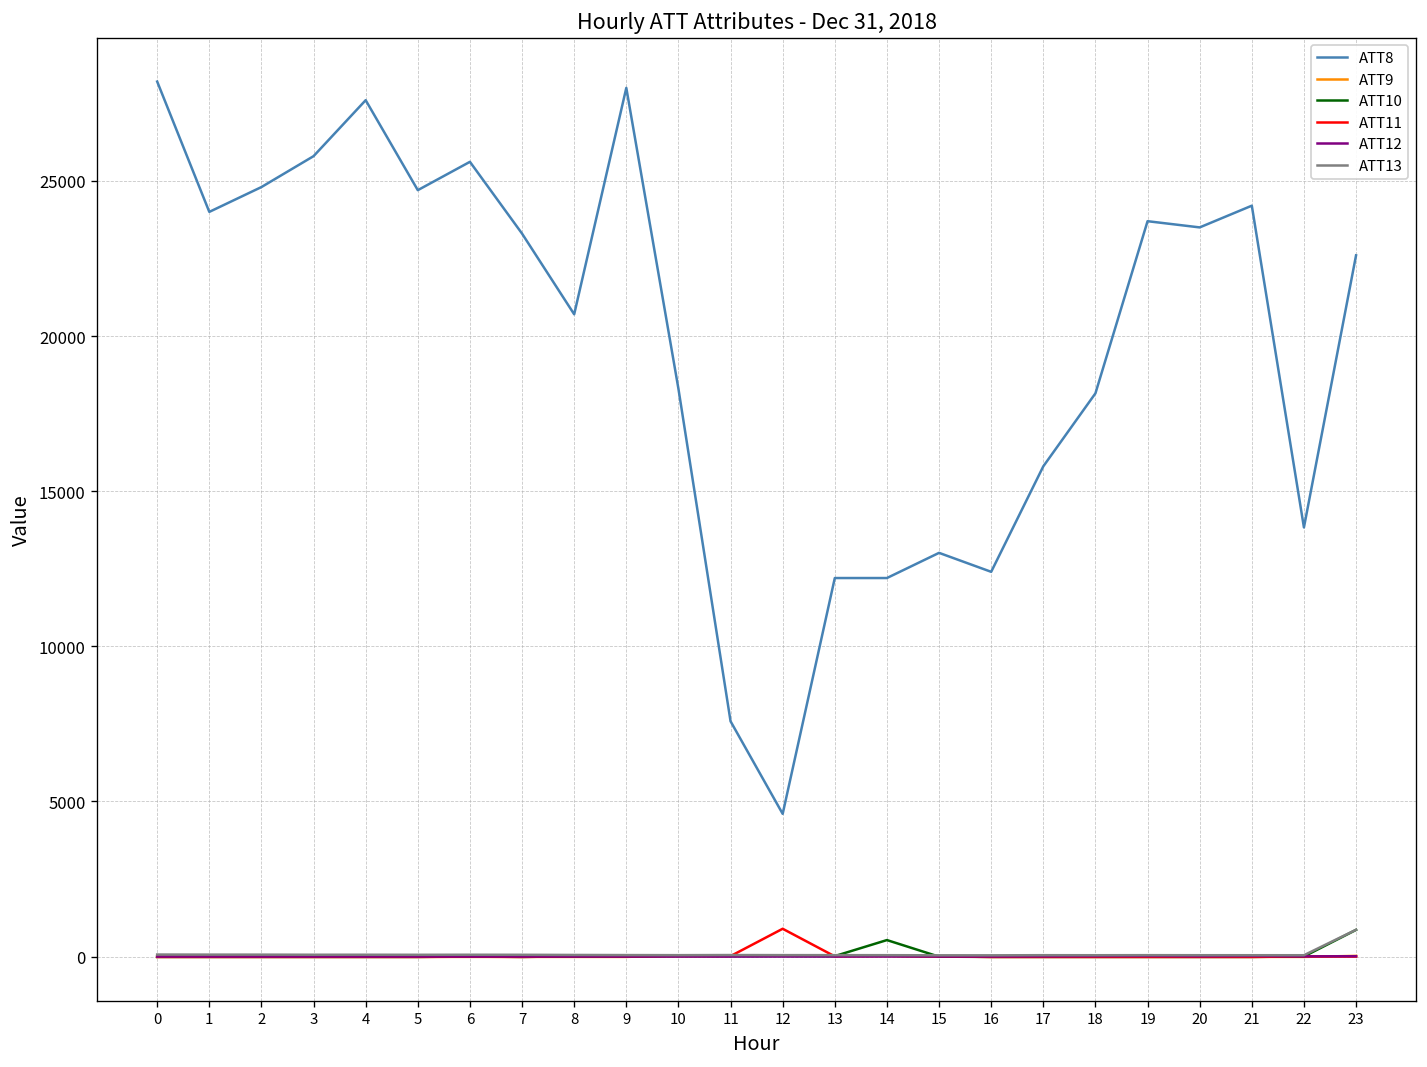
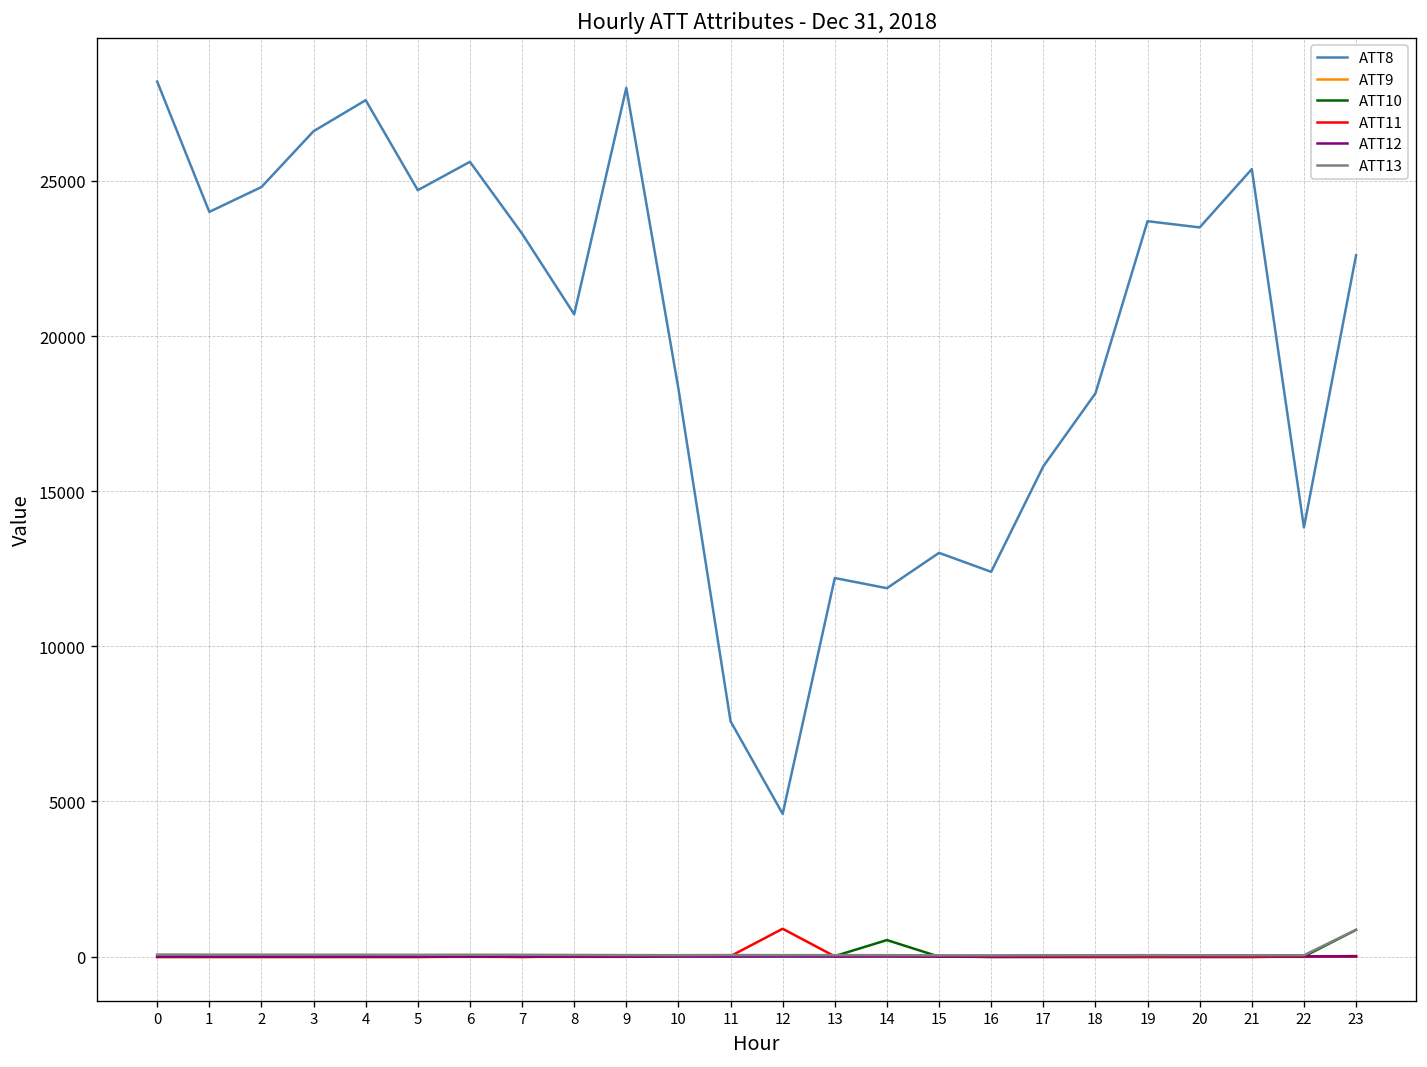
ATT8, 3: 25800 -> 26600
ATT8, 14: 12200 -> 11900
ATT8, 21: 24200 -> 25400
